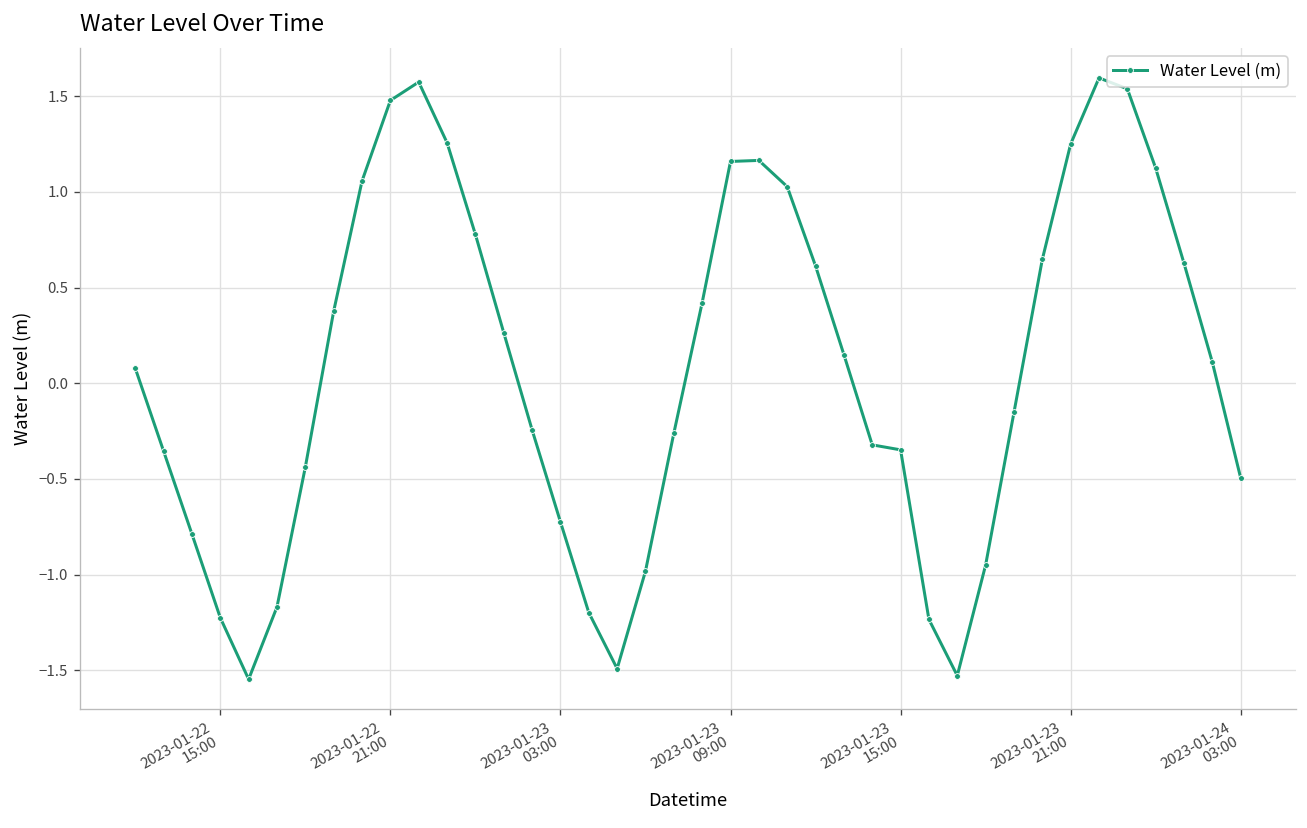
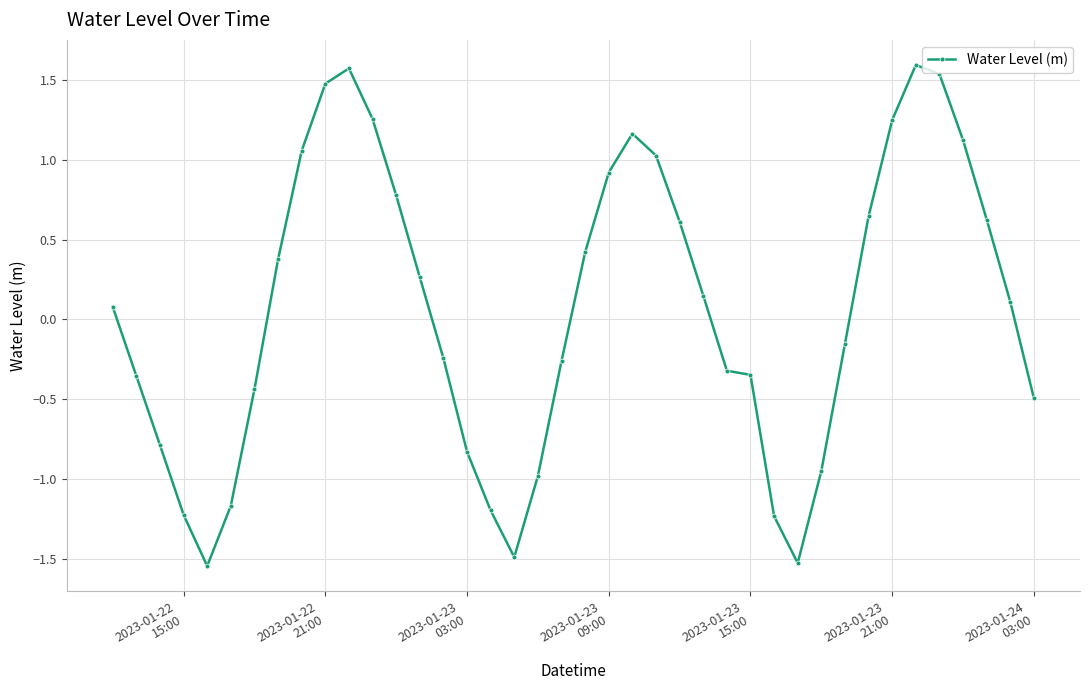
2023-01-23 03:00: -0.72 -> -0.83
2023-01-23 09:00: 1.16 -> 0.92
